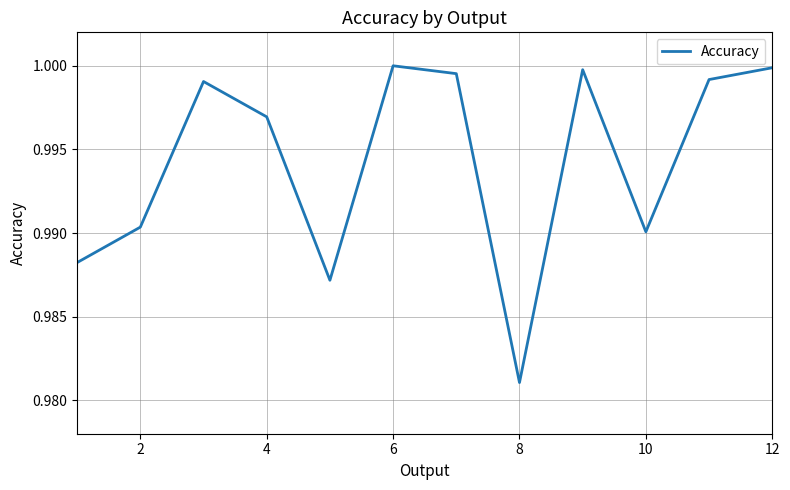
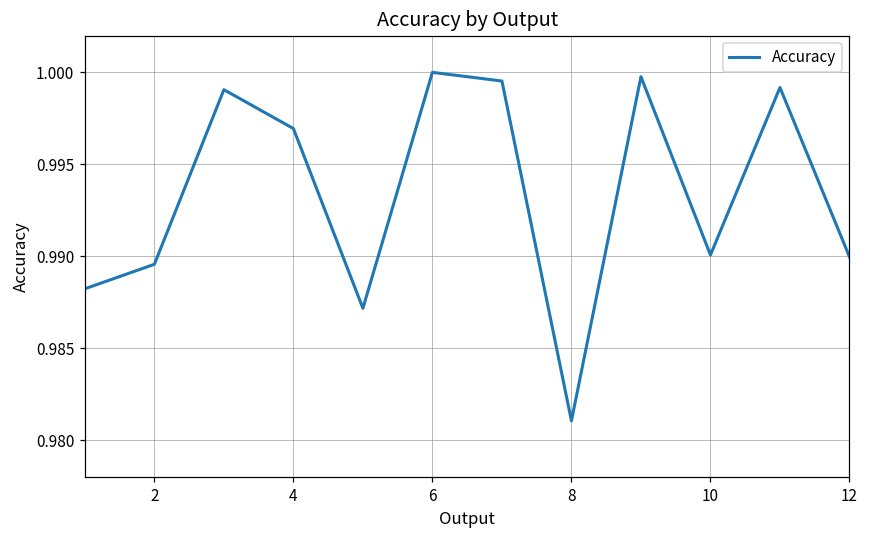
2: 0.9904 -> 0.9896
12: 0.9999 -> 0.9900
